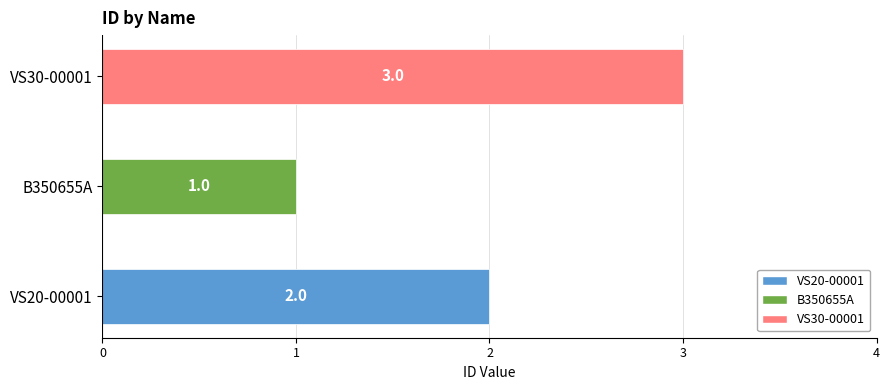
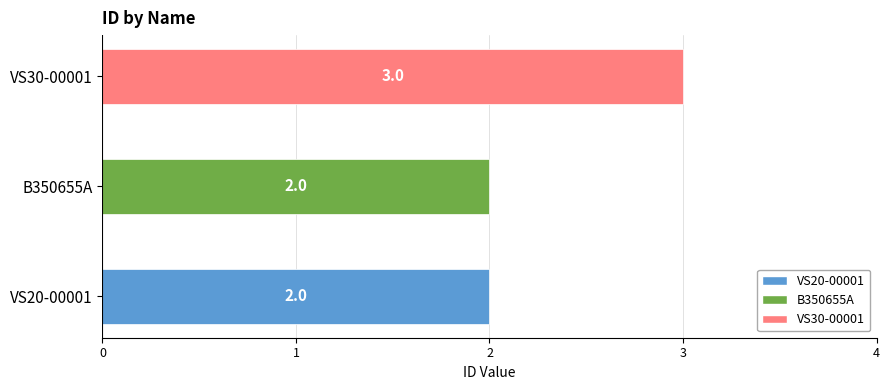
B350655A: 1.0 -> 2.0
